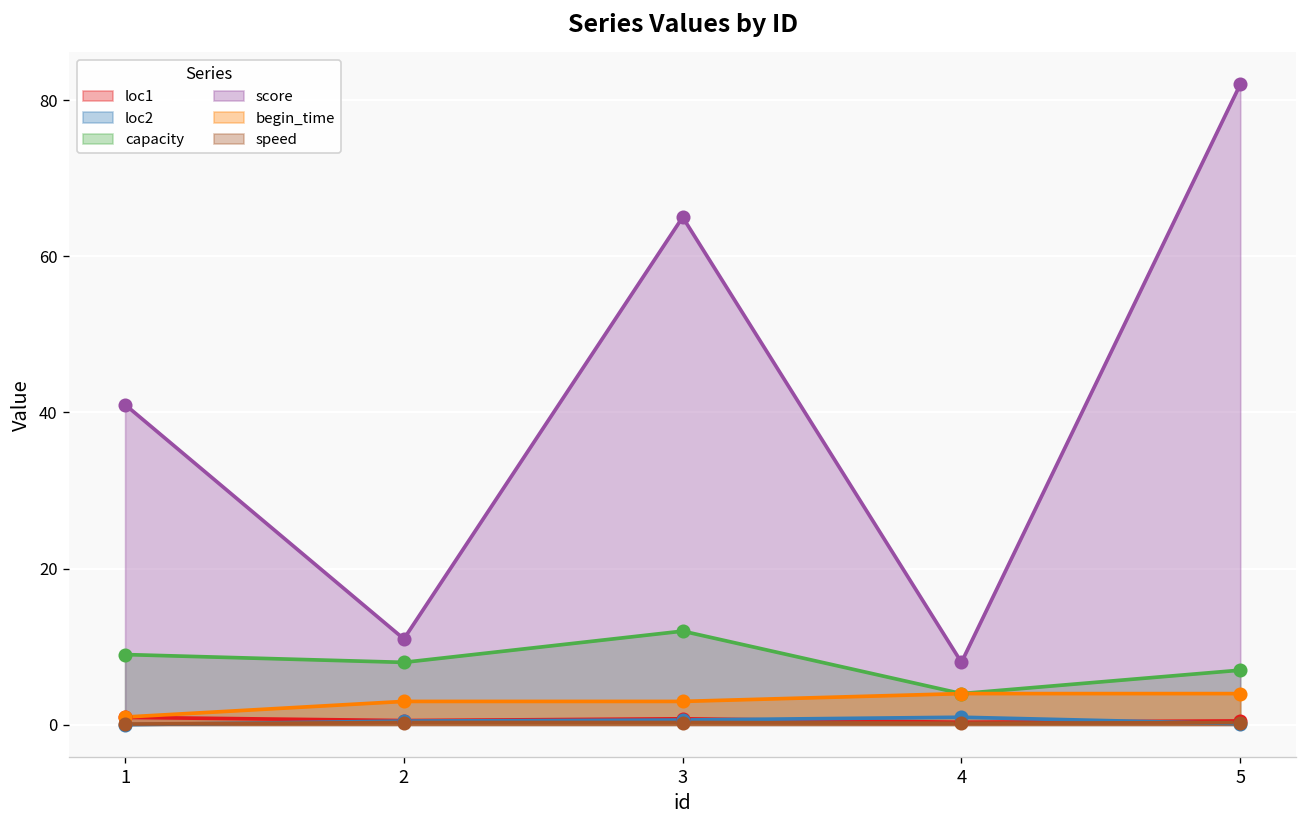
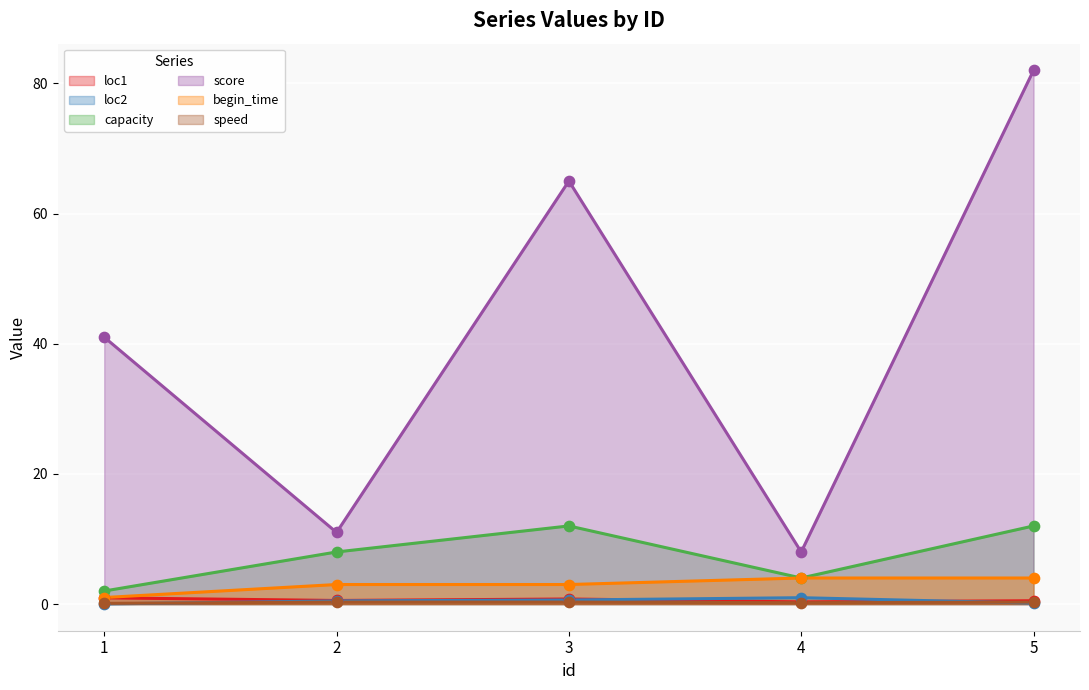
capacity, 1: 9 -> 2
capacity, 5: 7 -> 12
